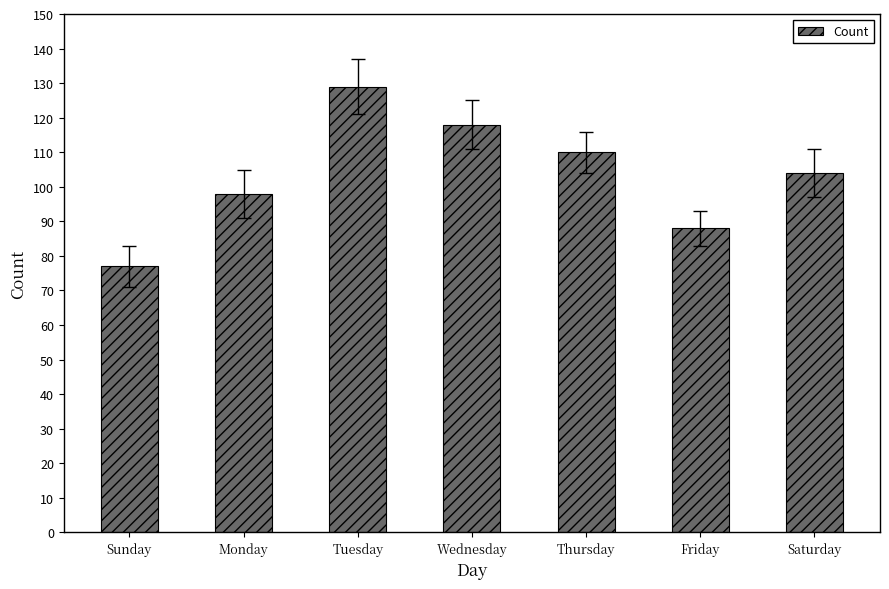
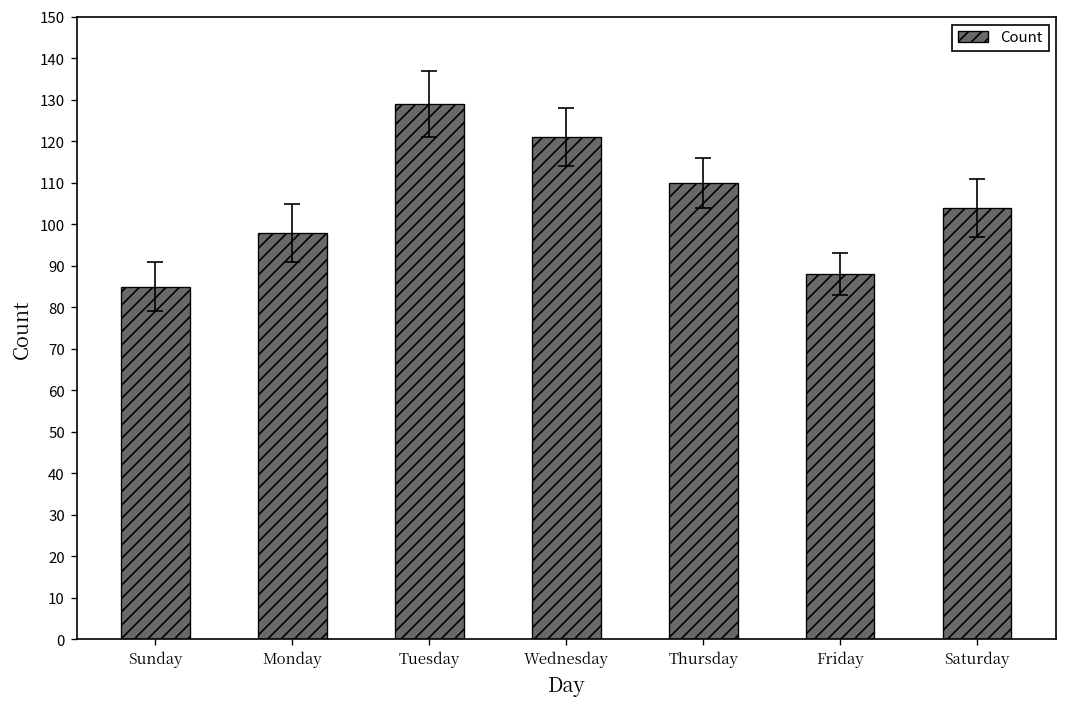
Count, Sunday: 77 -> 85
Count, Wednesday: 118 -> 121
